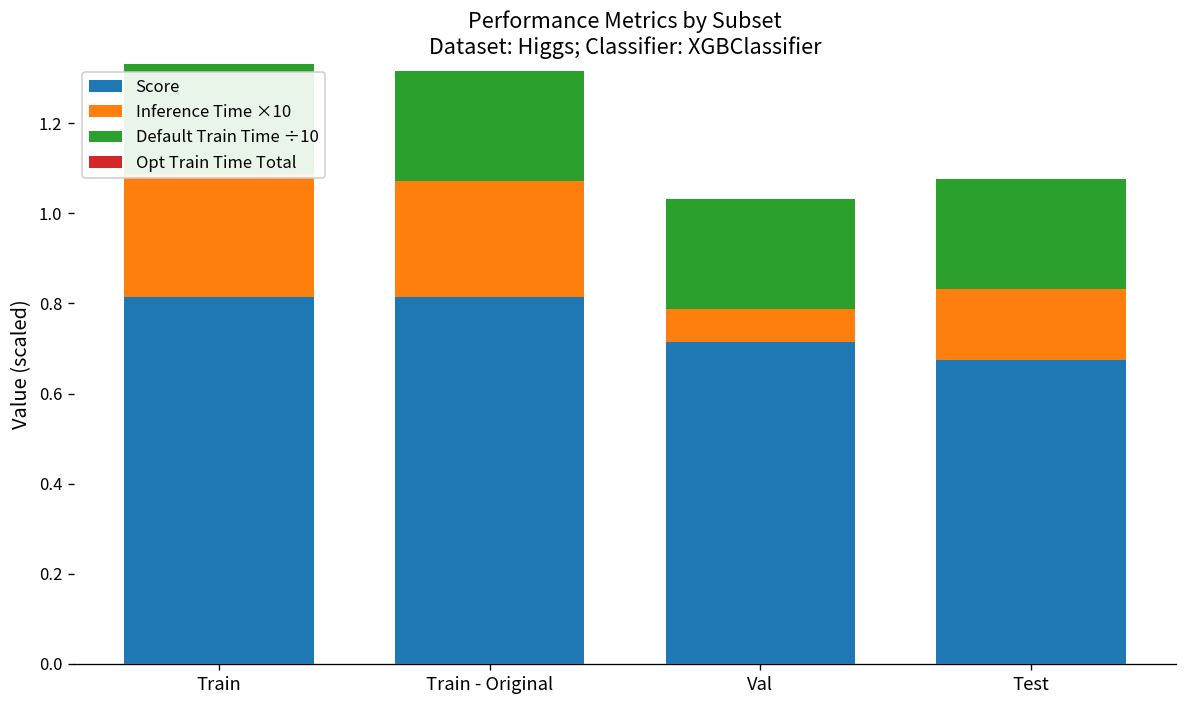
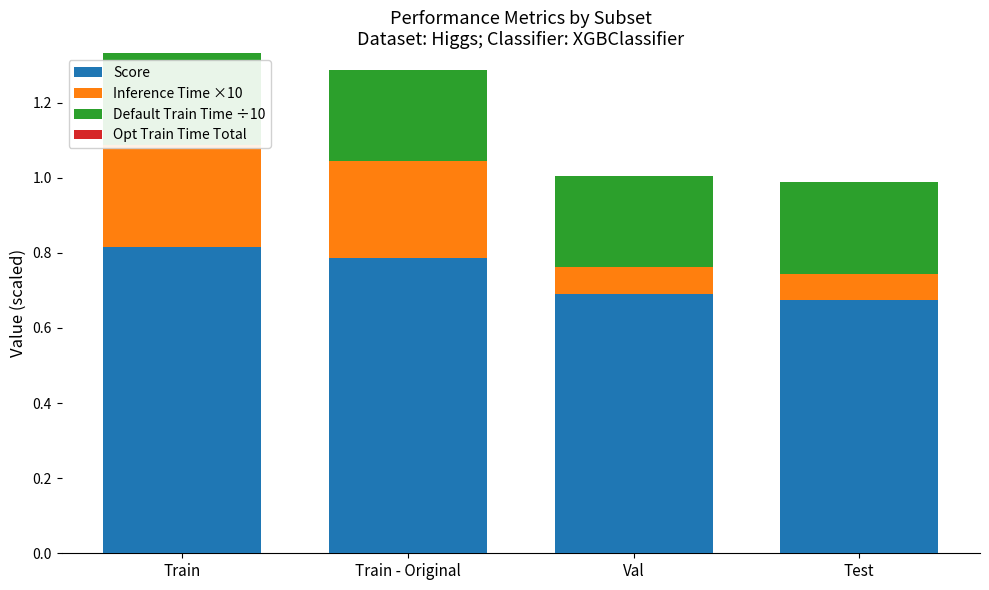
Score, Train - Original: 0.81 -> 0.79
Score, Val: 0.71 -> 0.69
Inference Time ×10, Test: 0.16 -> 0.07
